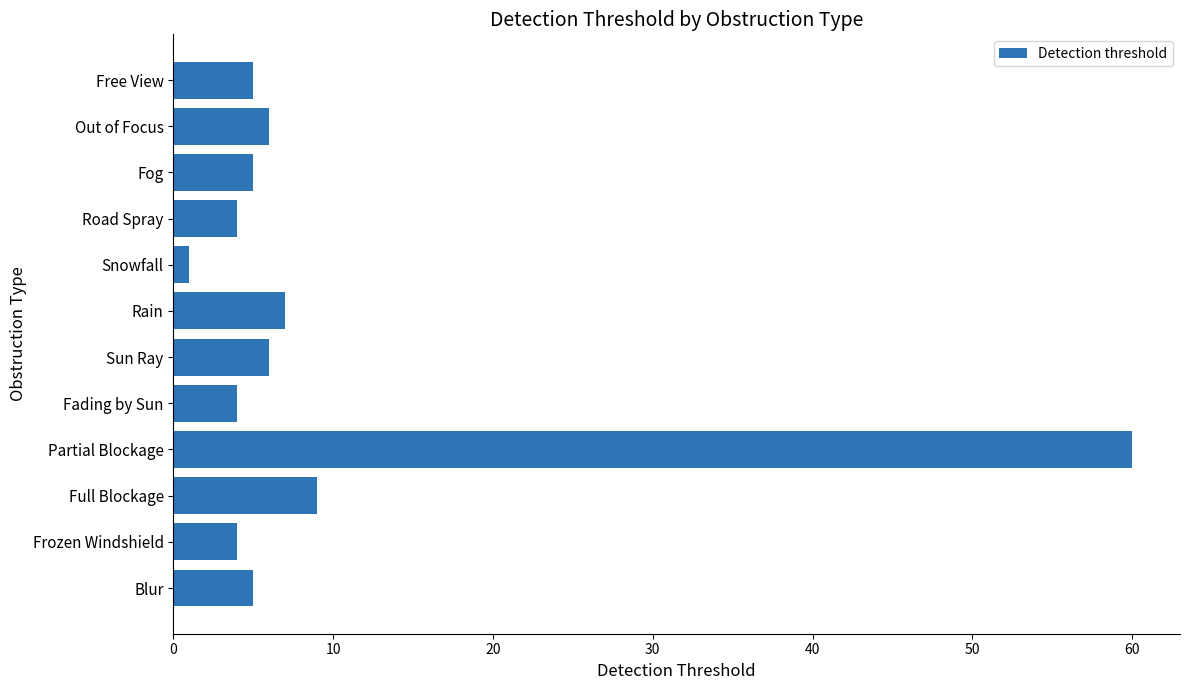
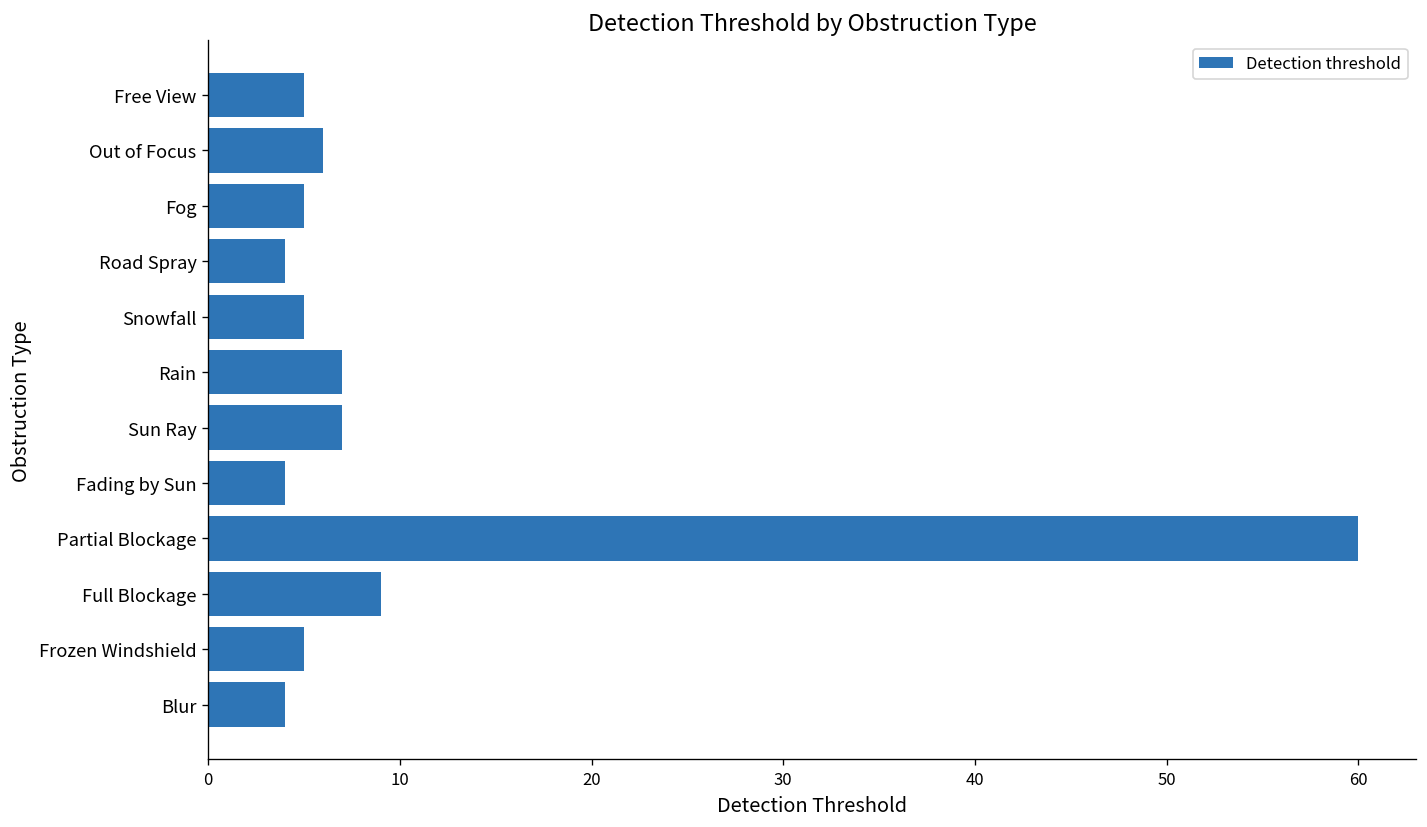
Snowfall: 1 -> 5
Sun Ray: 6 -> 7
Frozen Windshield: 4 -> 5
Blur: 5 -> 4
